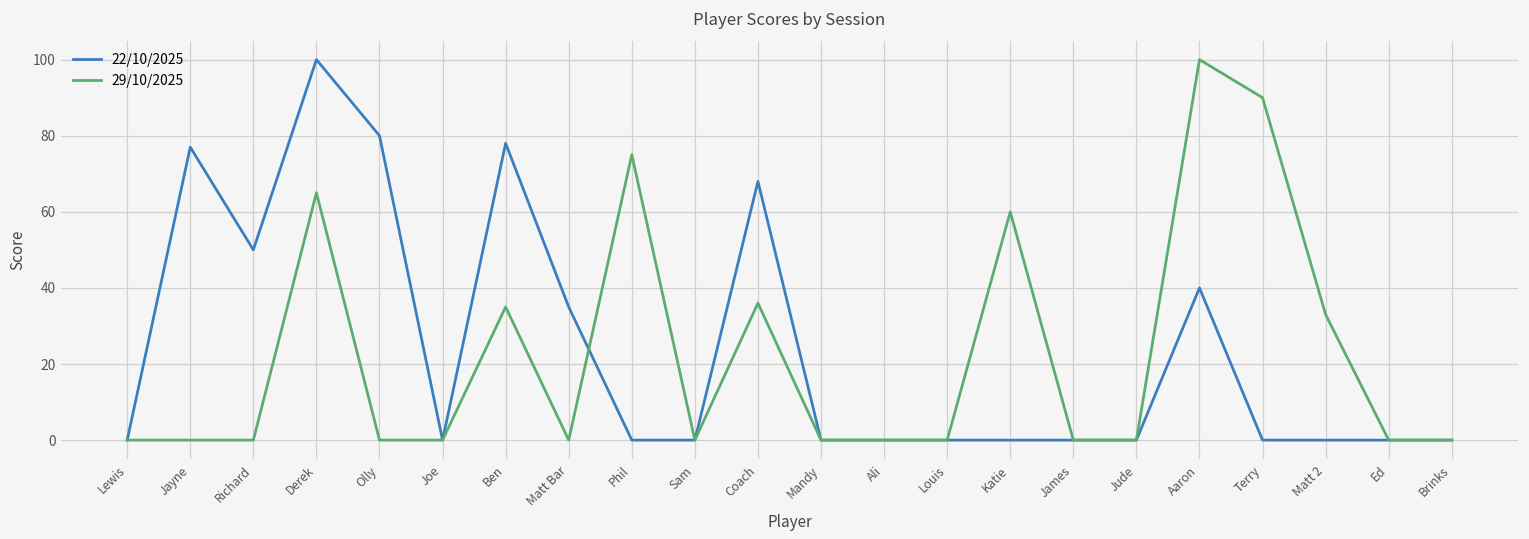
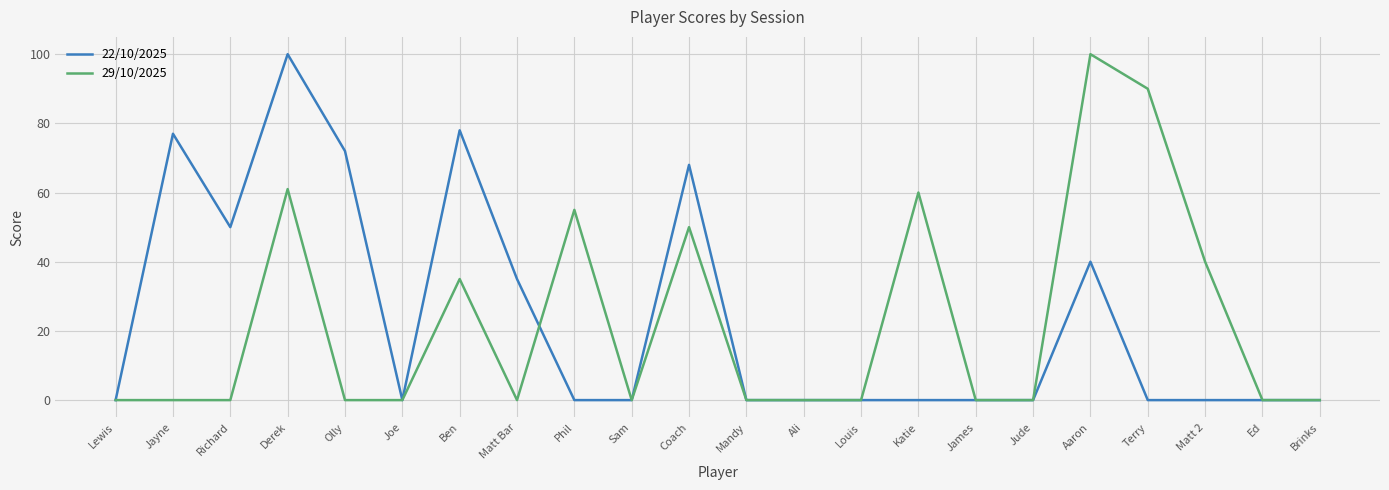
29/10/2025, Derek: 65 -> 61
22/10/2025, Olly: 80 -> 72
29/10/2025, Phil: 75 -> 55
29/10/2025, Coach: 36 -> 50
29/10/2025, Matt 2: 33 -> 40
